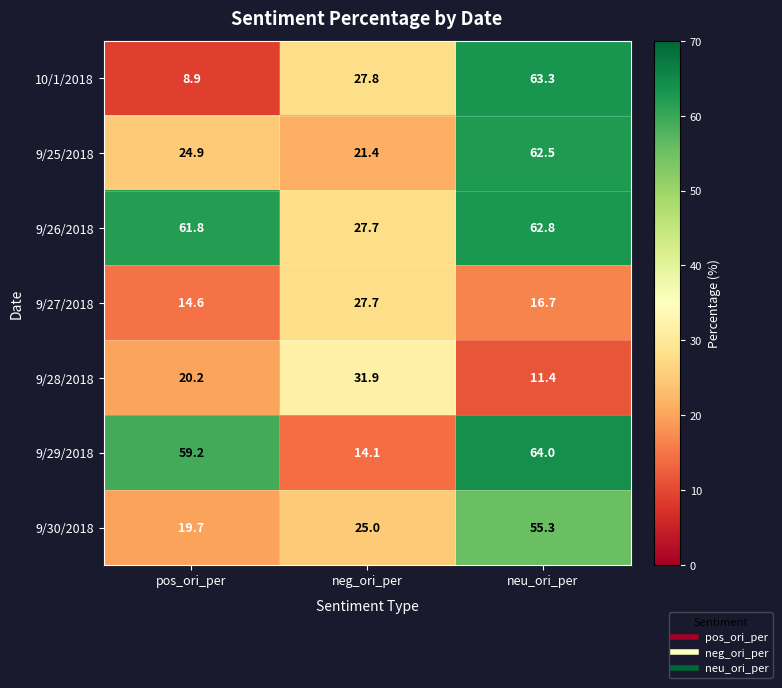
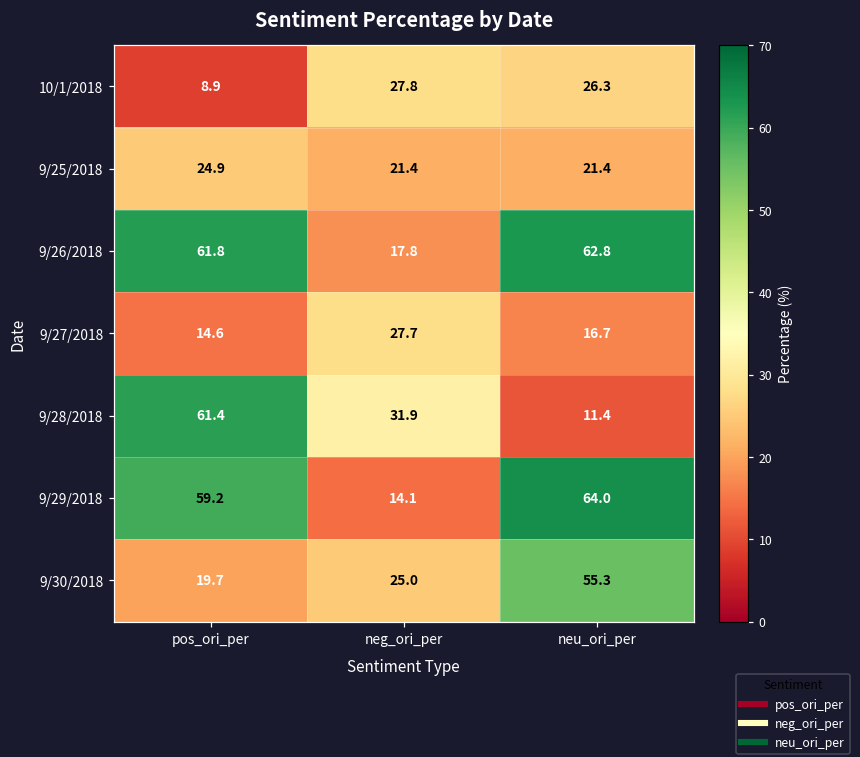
10/1/2018, neu_ori_per: 63.3 -> 26.3
9/25/2018, neu_ori_per: 62.5 -> 21.4
9/26/2018, neg_ori_per: 27.7 -> 17.8
9/28/2018, pos_ori_per: 20.2 -> 61.4
